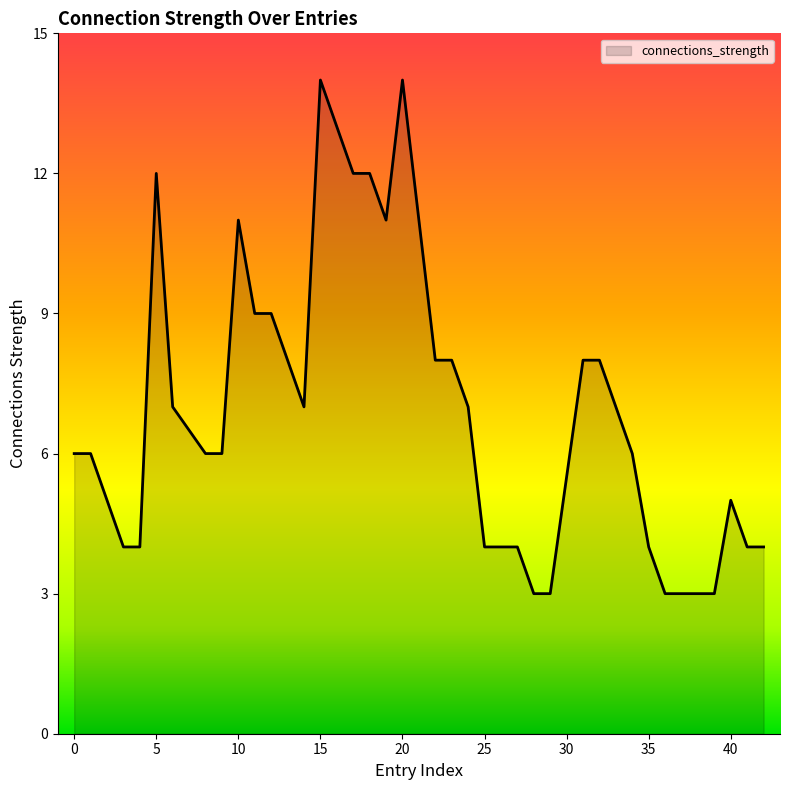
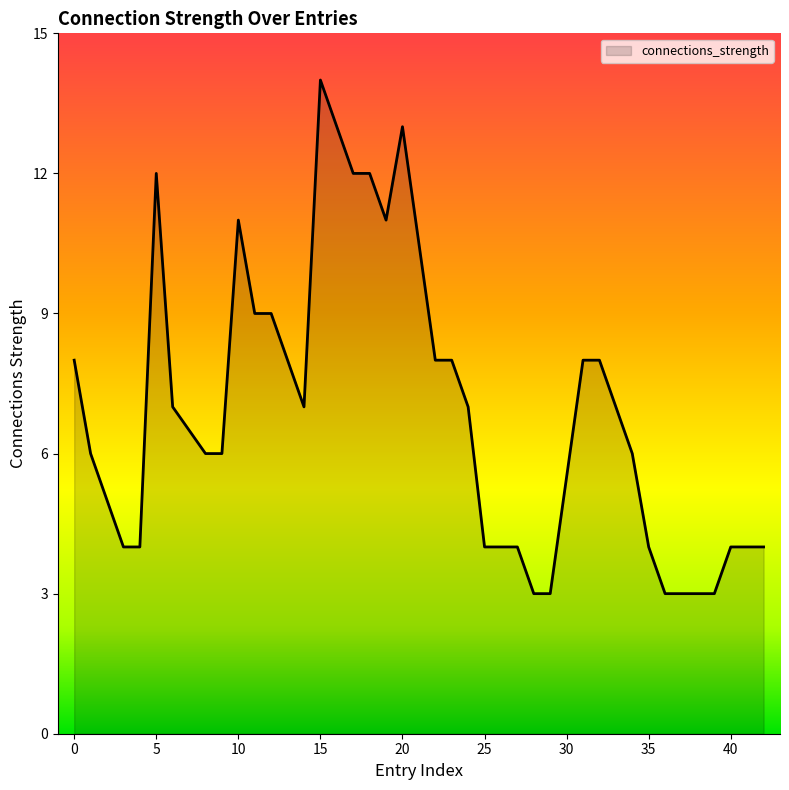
0: 6 -> 8
20: 14 -> 13
40: 5 -> 4
